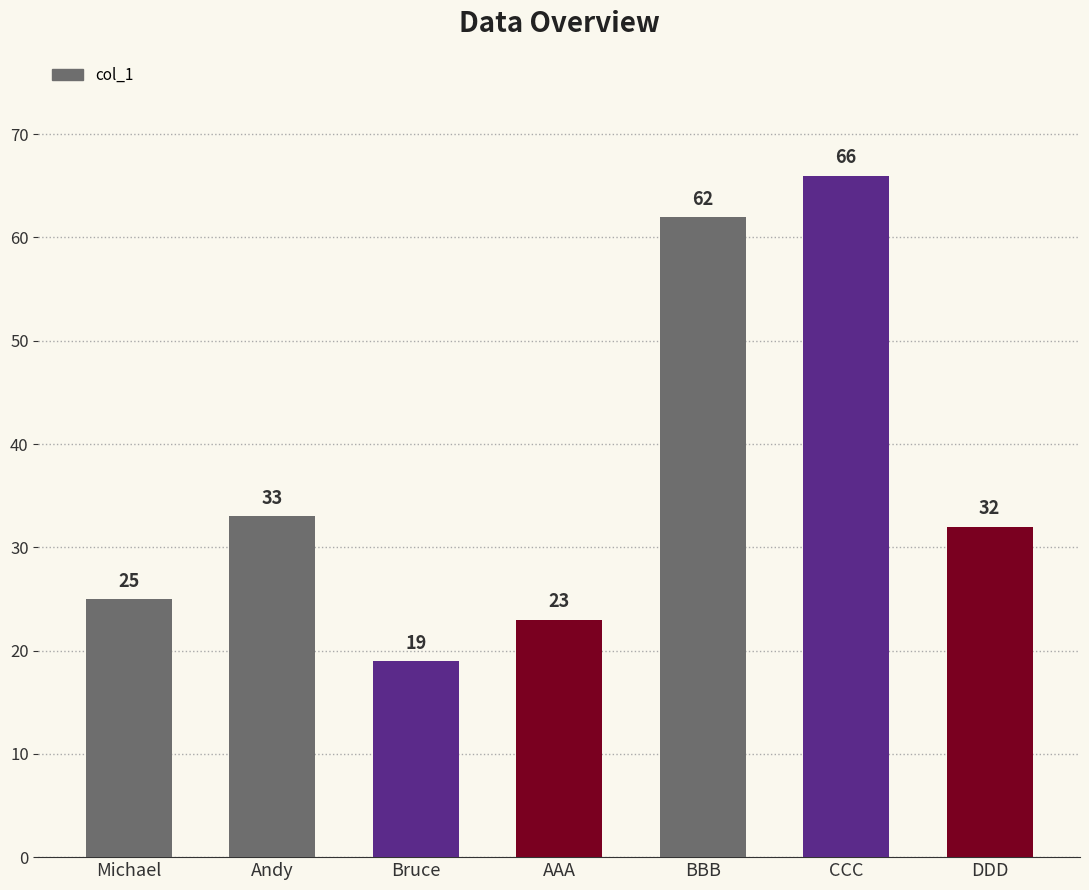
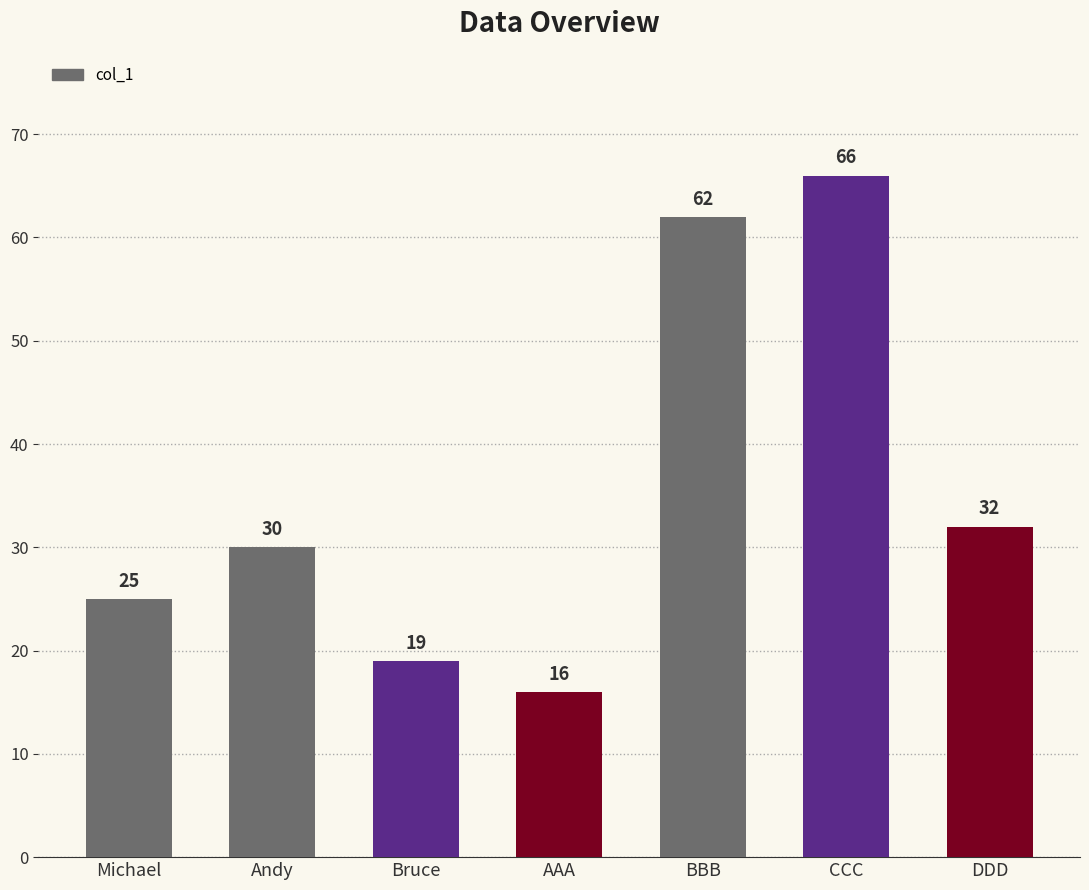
Andy: 33 -> 30
AAA: 23 -> 16
